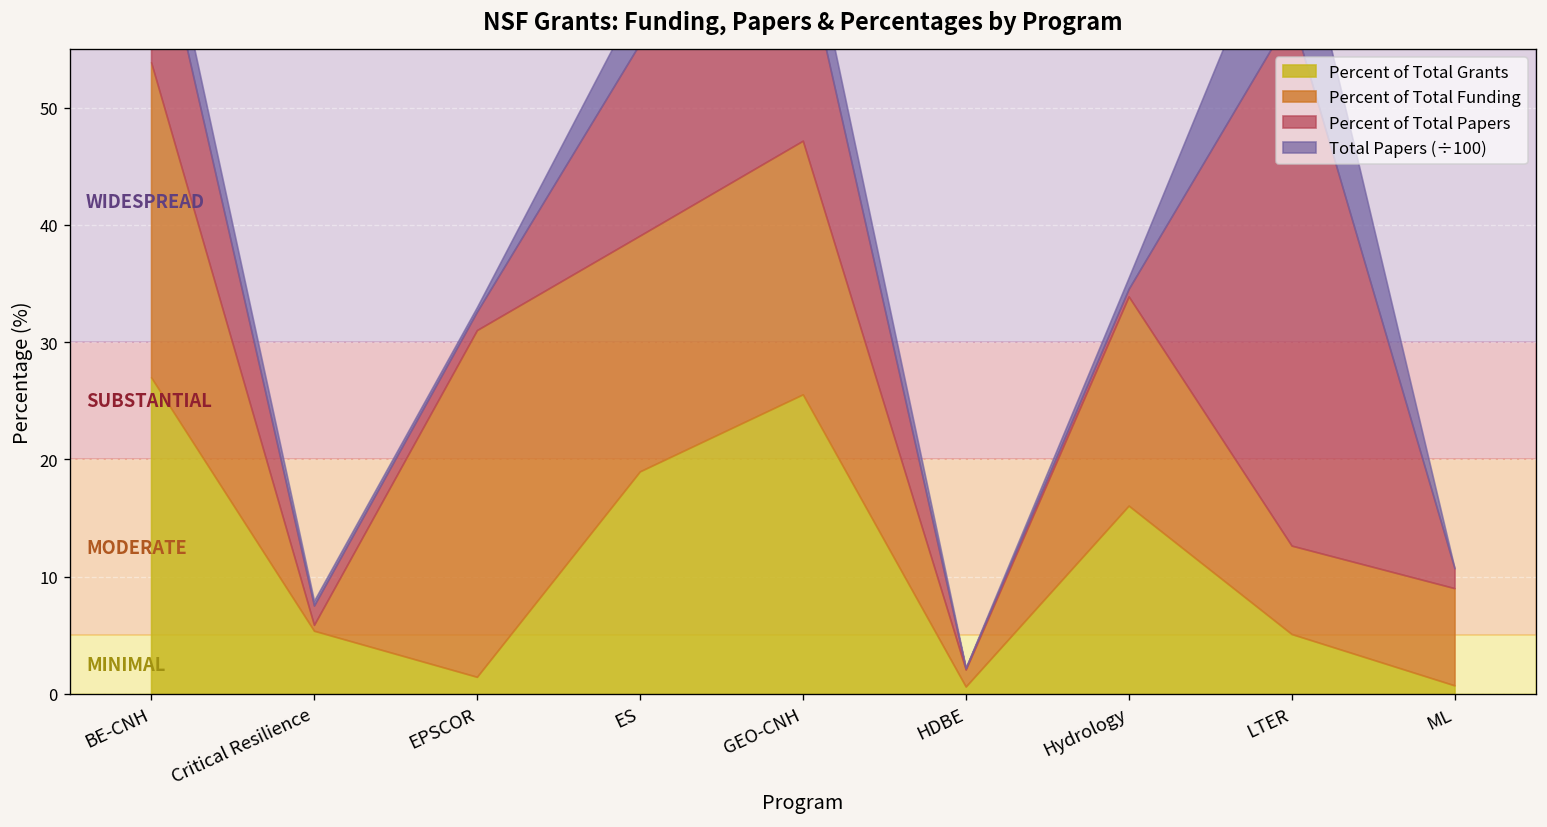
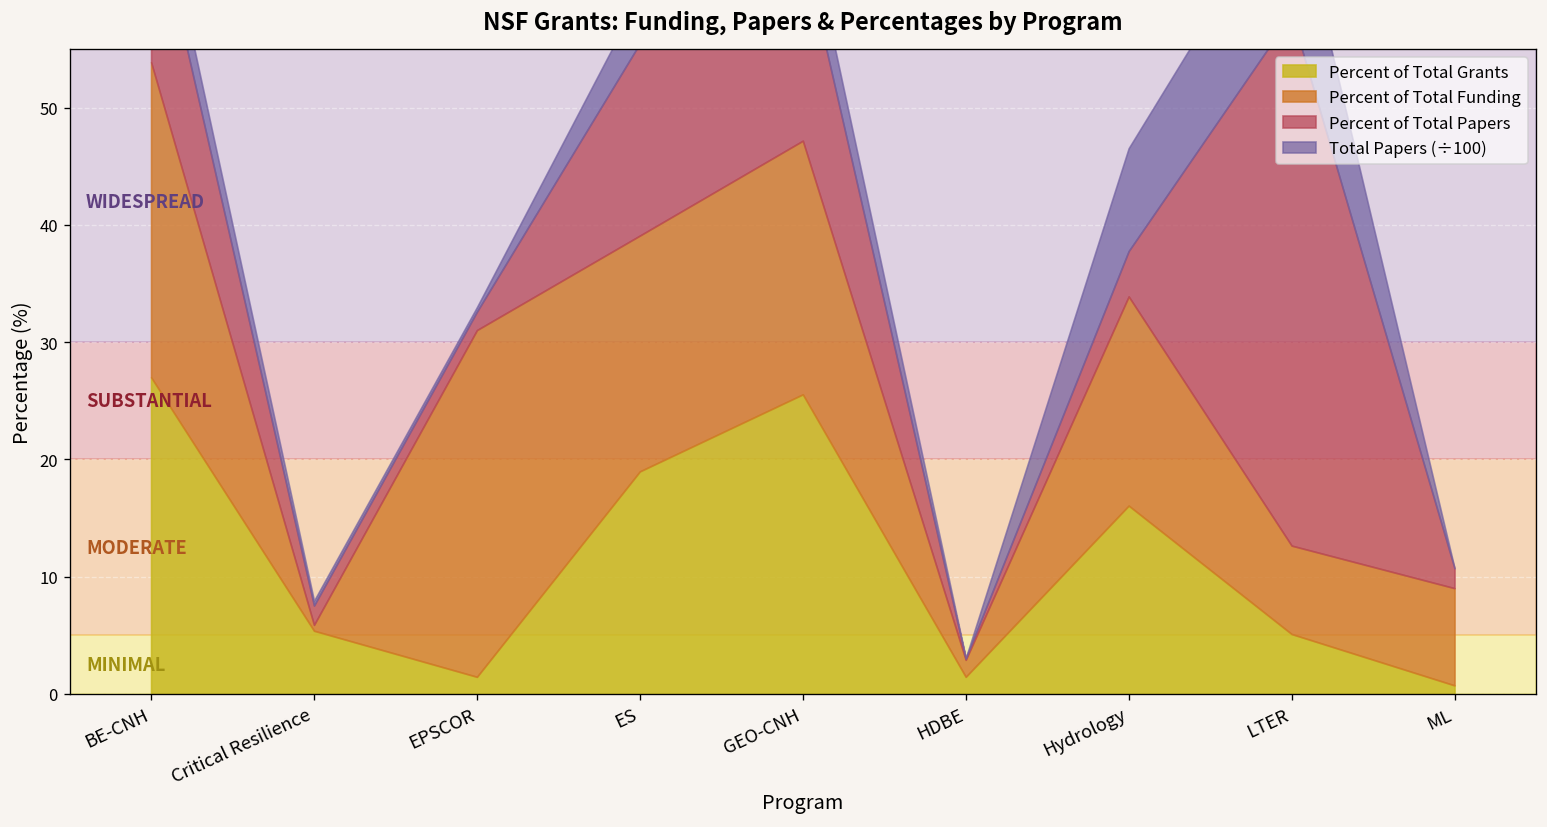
Percent of Total Grants, HDBE: 0.6 -> 1.5
Percent of Total Papers, Hydrology: 1 -> 4
Total Papers (÷100), Hydrology: 1 -> 9
